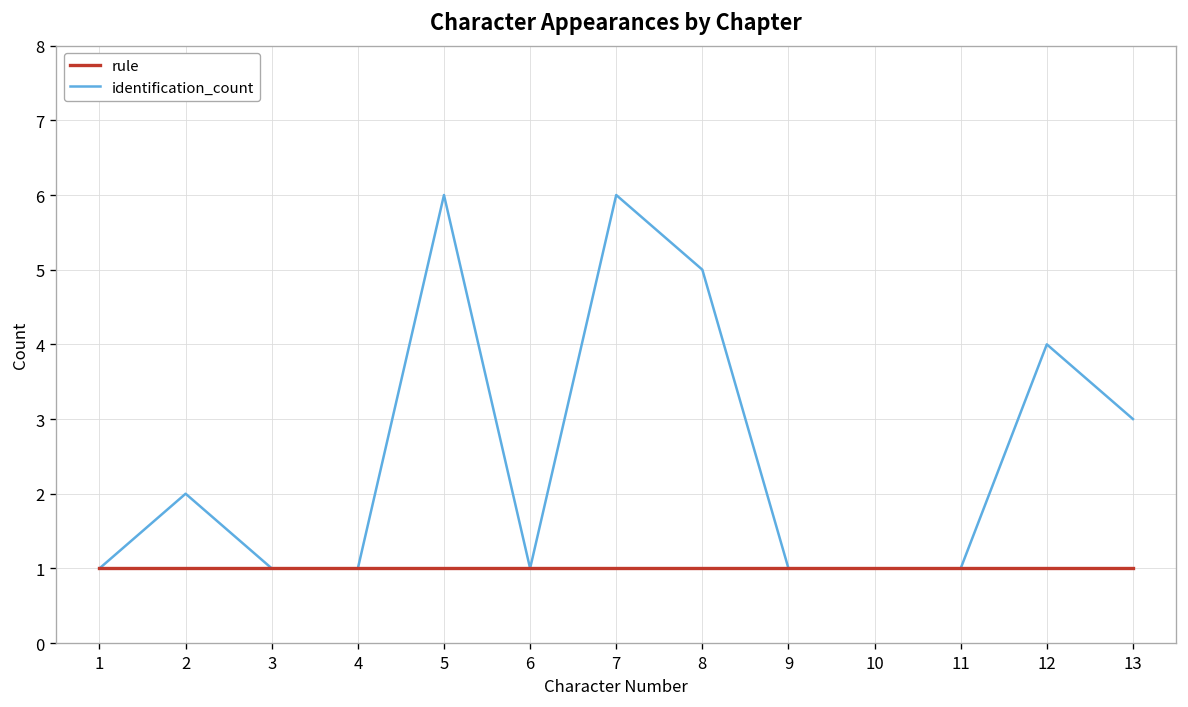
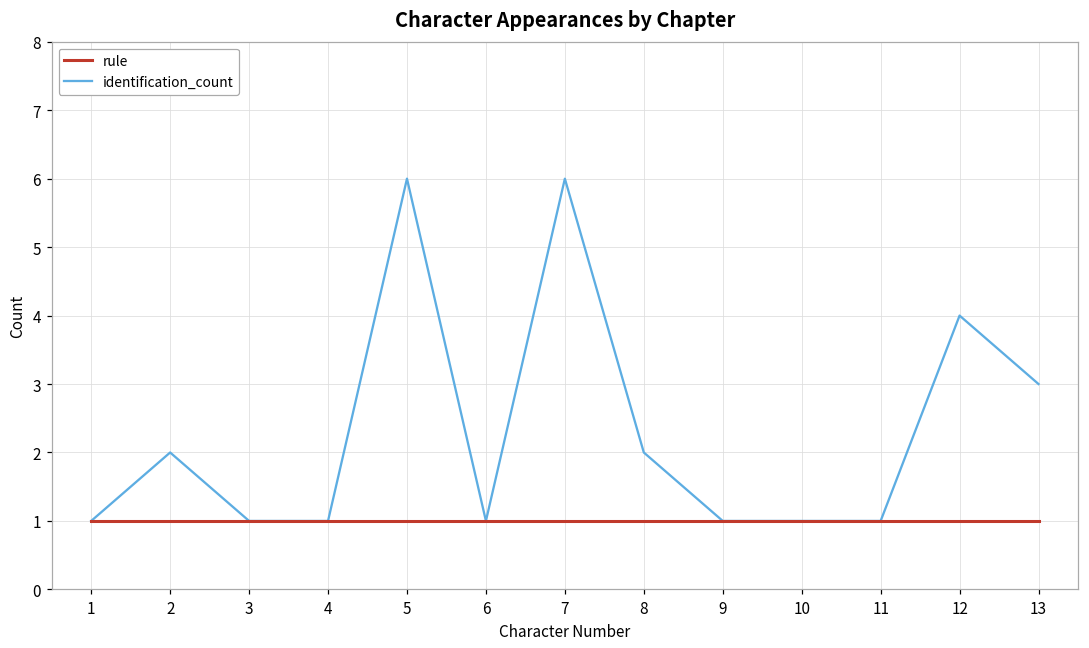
identification_count, 8: 5 -> 2
